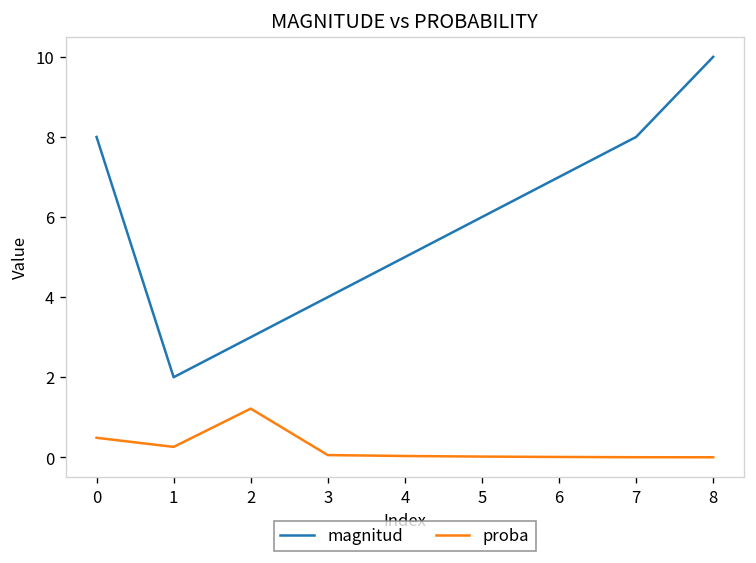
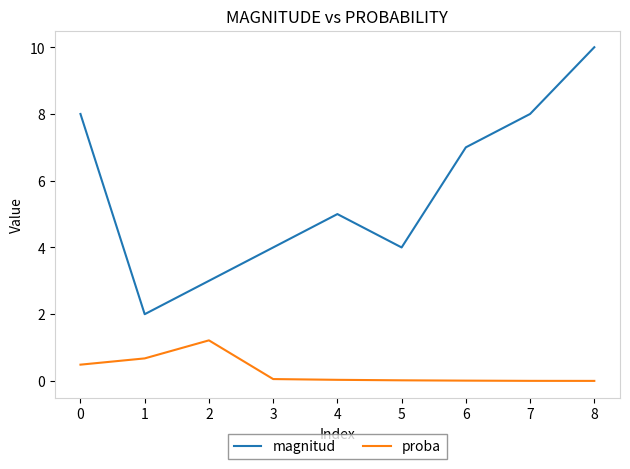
proba, 1: 0.3 -> 0.7
magnitud, 5: 6 -> 4
